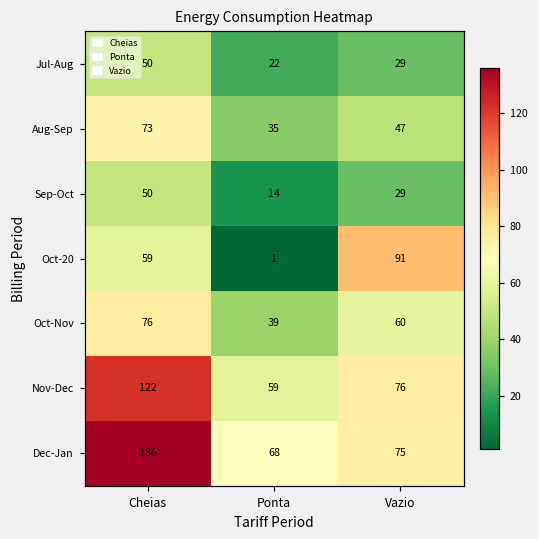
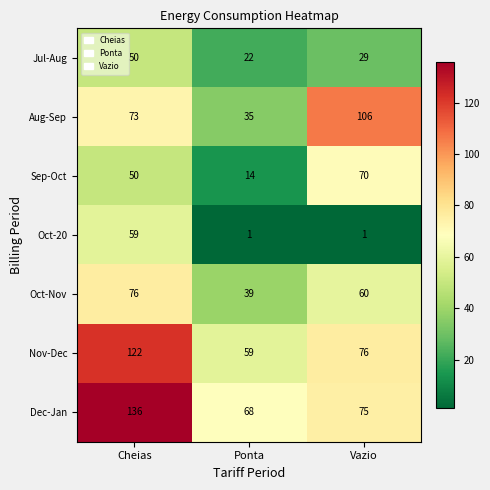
Aug-Sep, Vazio: 47 -> 106
Sep-Oct, Vazio: 29 -> 70
Oct-20, Vazio: 91 -> 1
